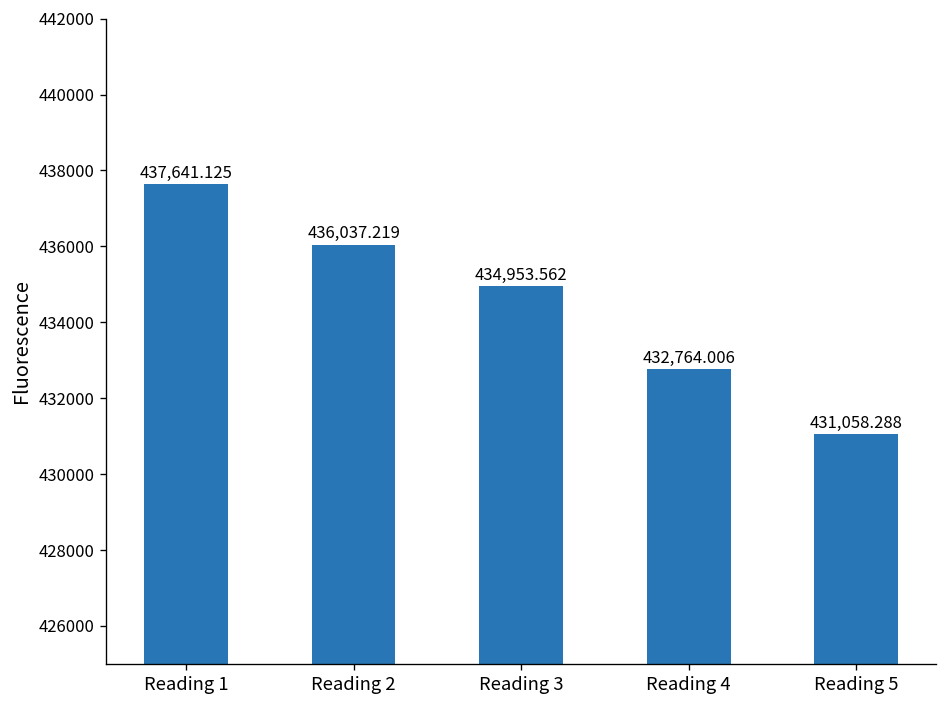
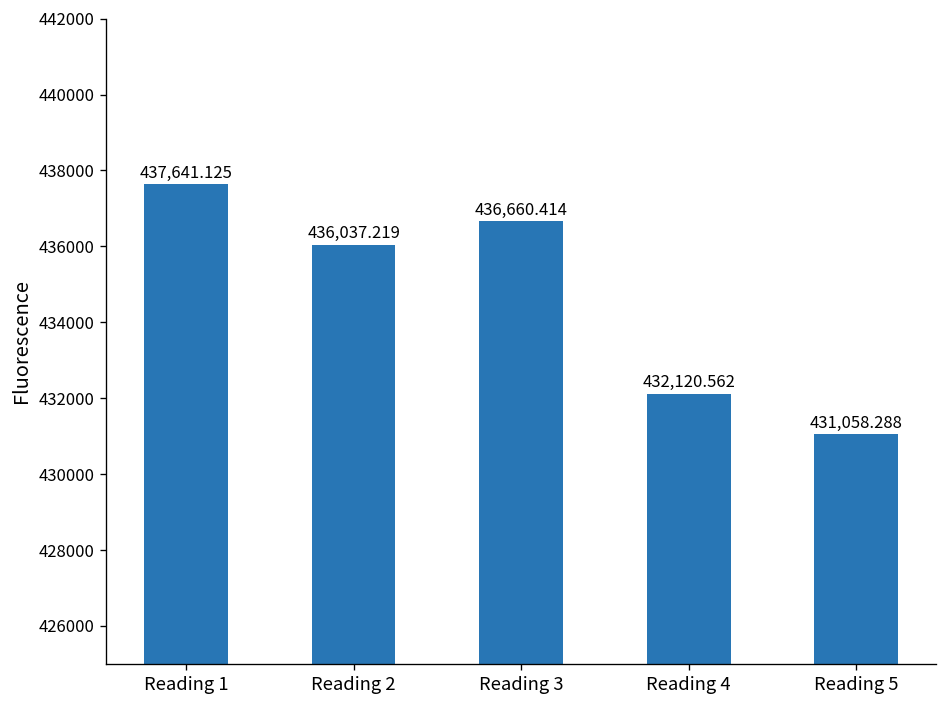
Reading 3: 434,953.562 -> 436,660.414
Reading 4: 432,764.006 -> 432,120.562
